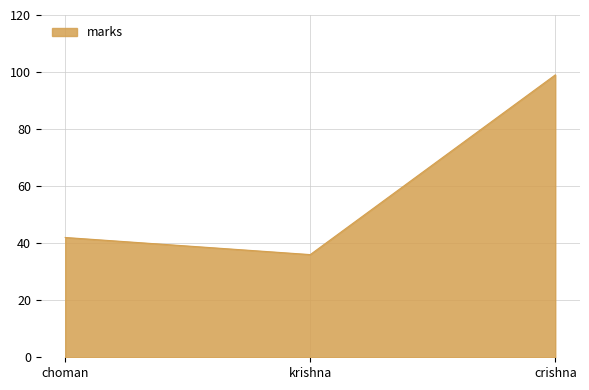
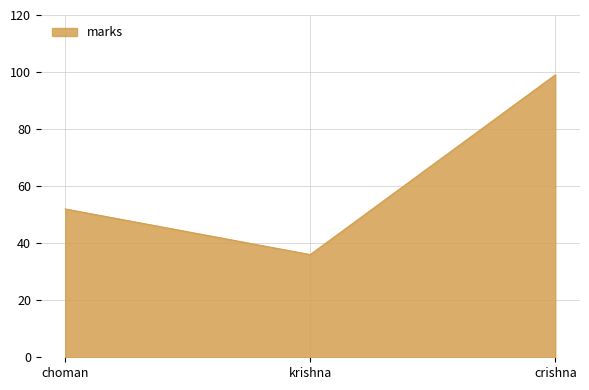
choman: 42 -> 52
